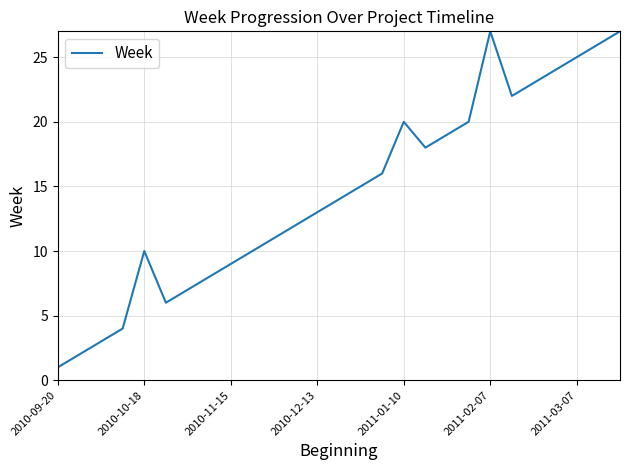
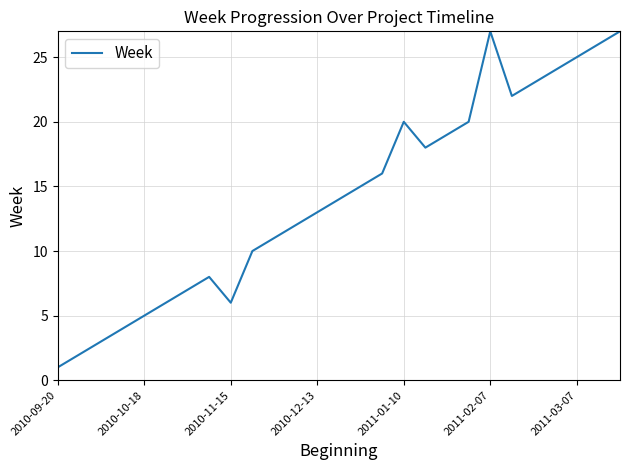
2010-10-18: 10 -> 5
2010-11-15: 9 -> 6
